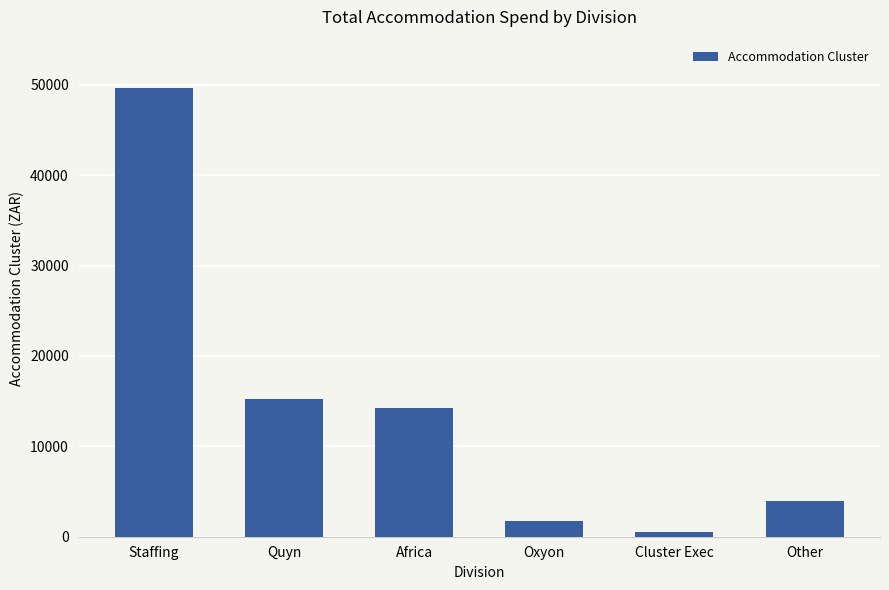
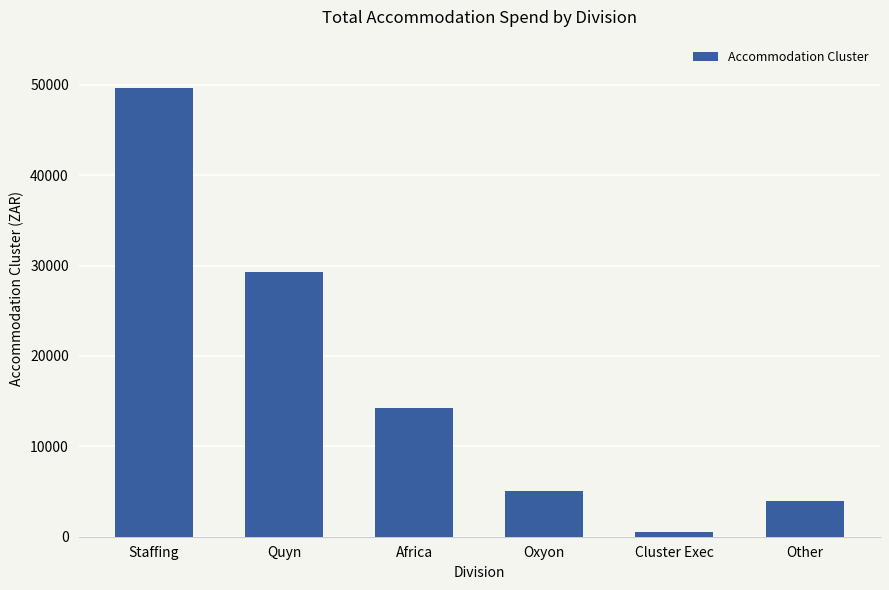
Quyn: 15000 -> 29000
Oxyon: 2000 -> 5000
